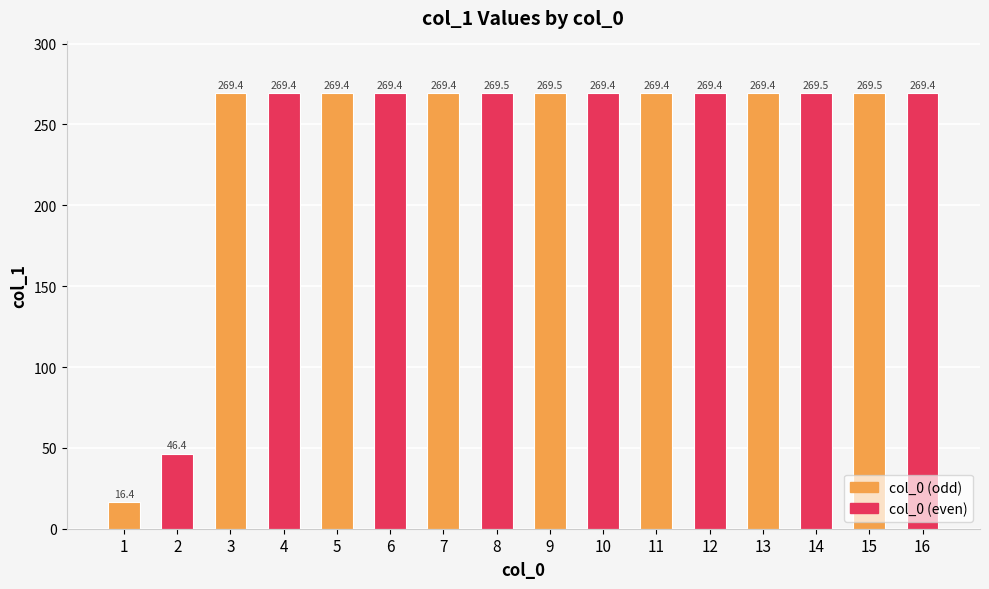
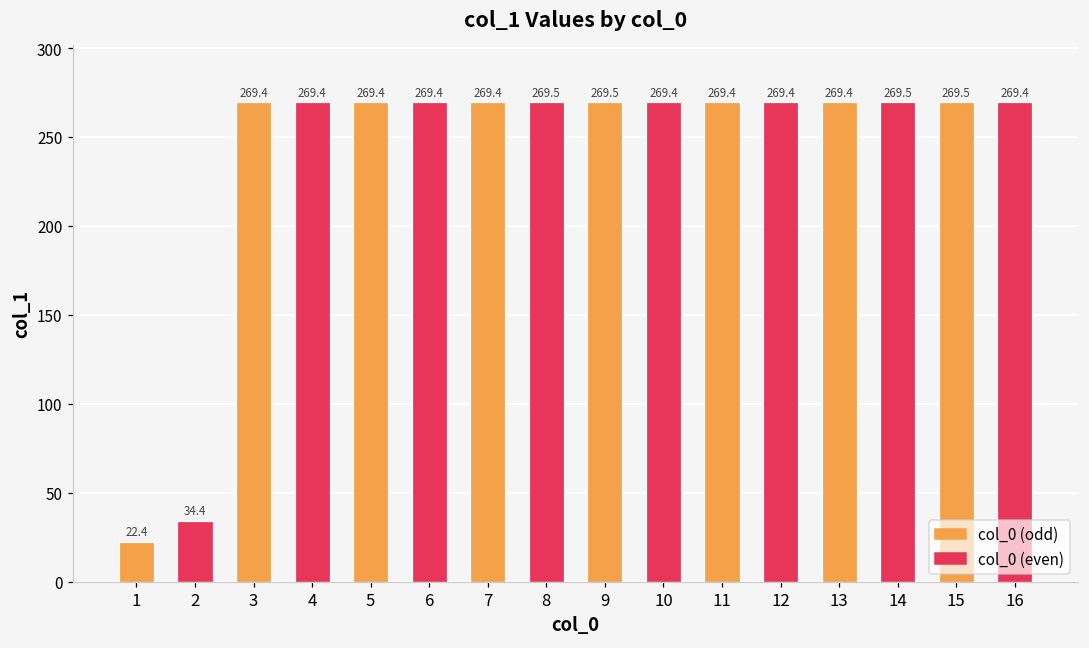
1: 16.4 -> 22.4
2: 46.4 -> 34.4
